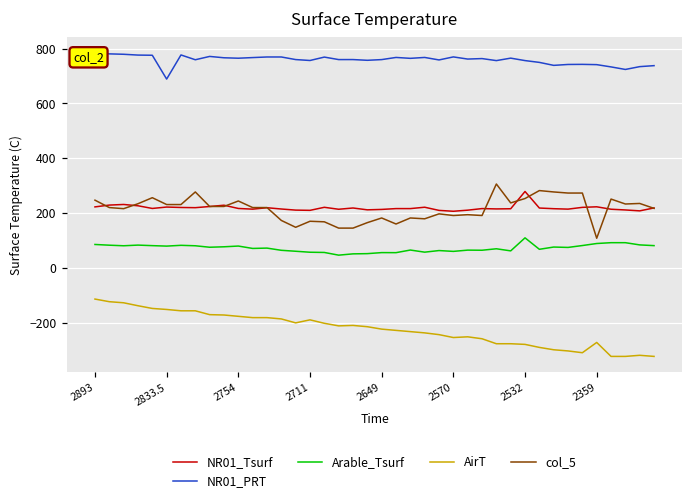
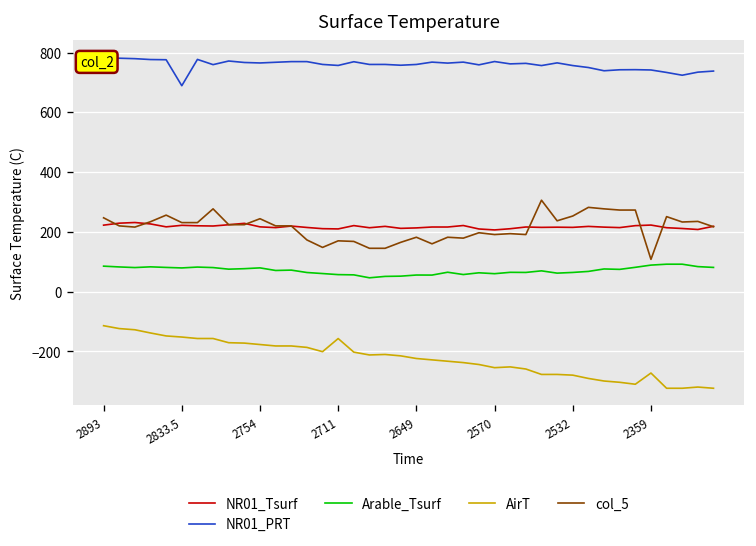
AirT, 2711: -190 -> -160
NR01_Tsurf, 2532: 280 -> 220
Arable_Tsurf, 2532: 110 -> 60
